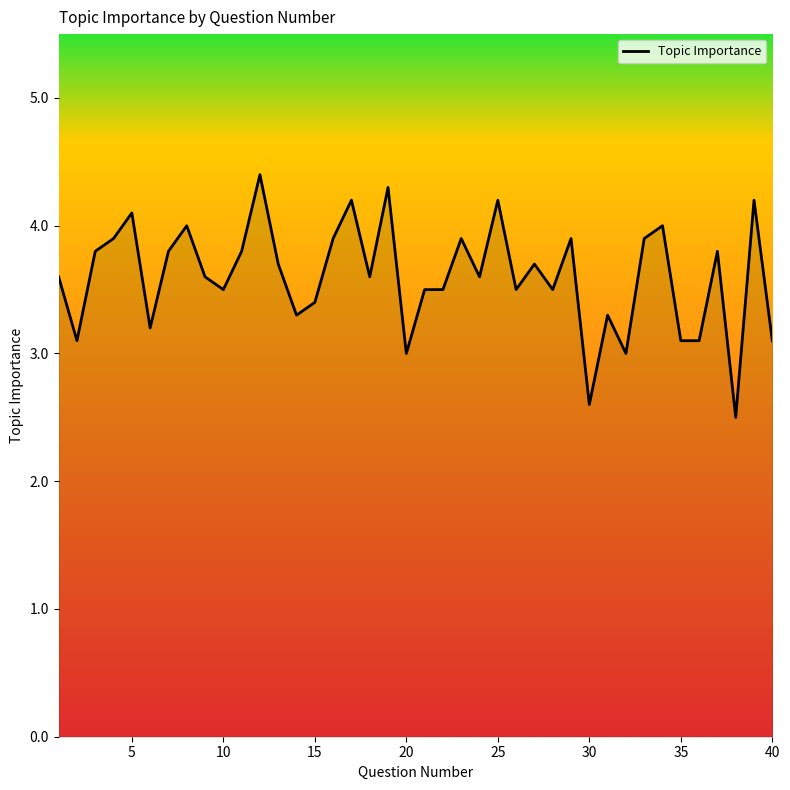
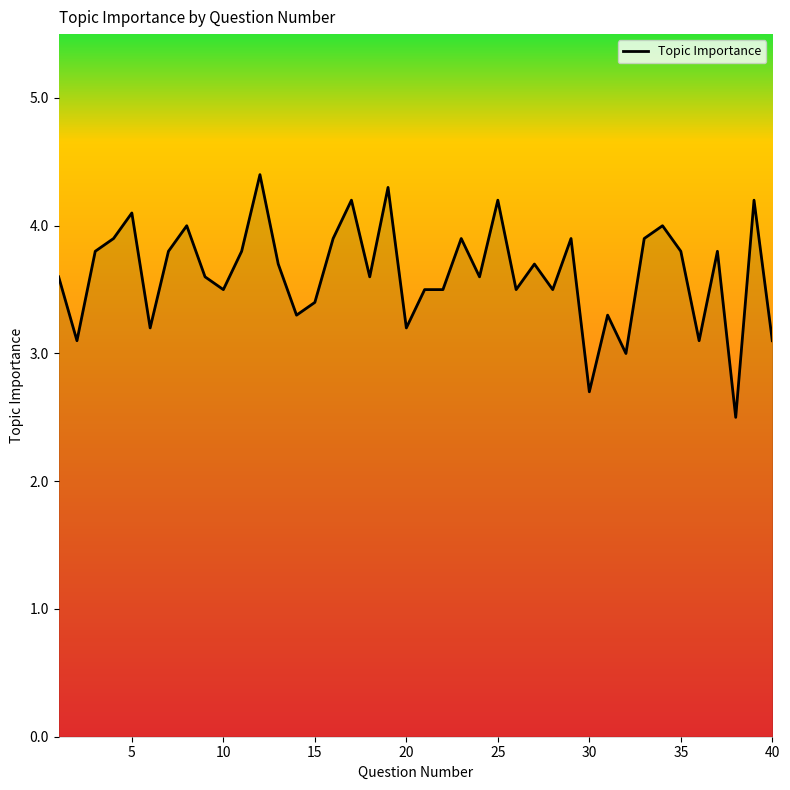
20: 3.0 -> 3.2
30: 2.6 -> 2.7
35: 3.1 -> 3.8
